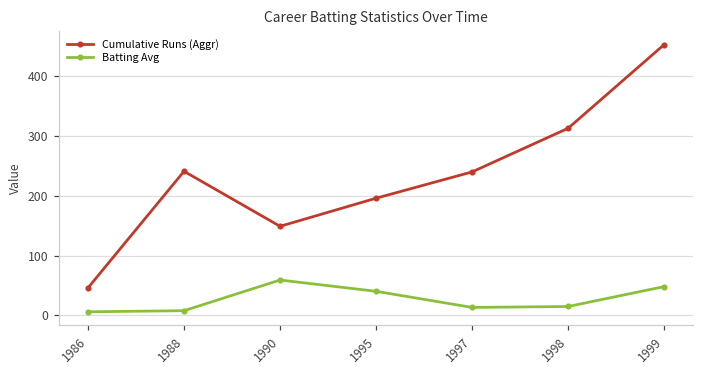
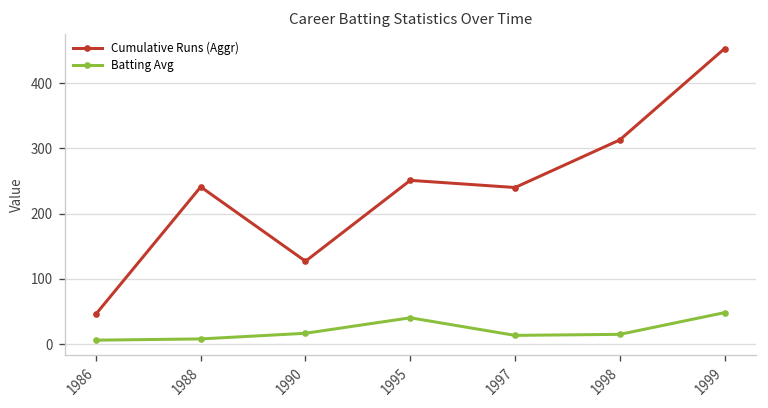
Cumulative Runs (Aggr), 1990: 150 -> 130
Batting Avg, 1990: 60 -> 20
Cumulative Runs (Aggr), 1995: 200 -> 250
